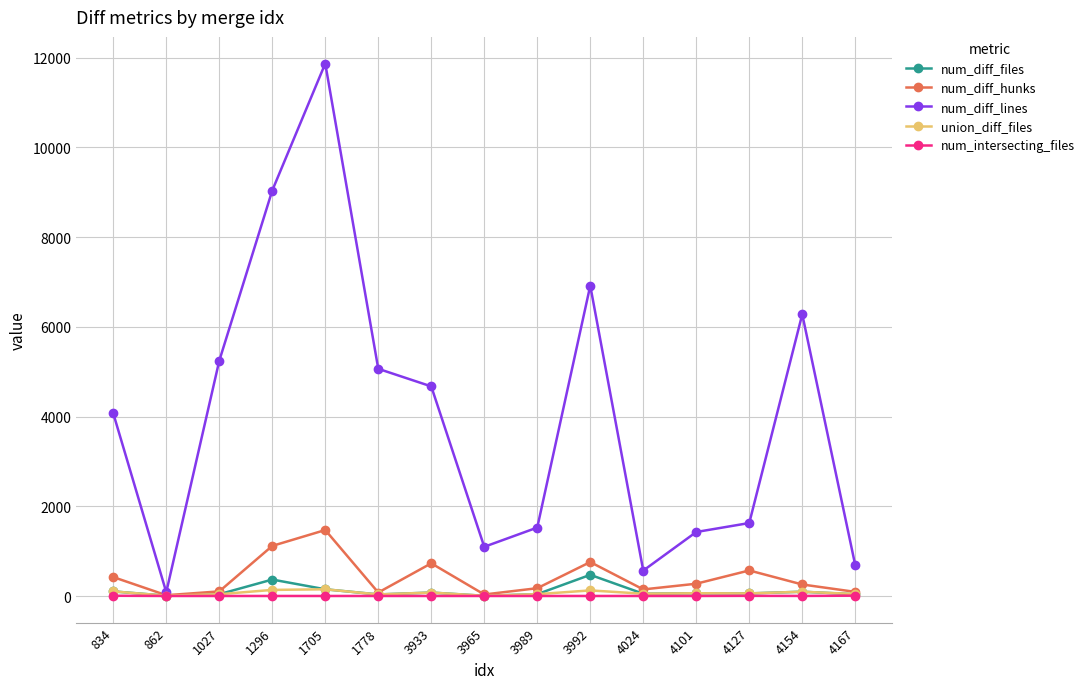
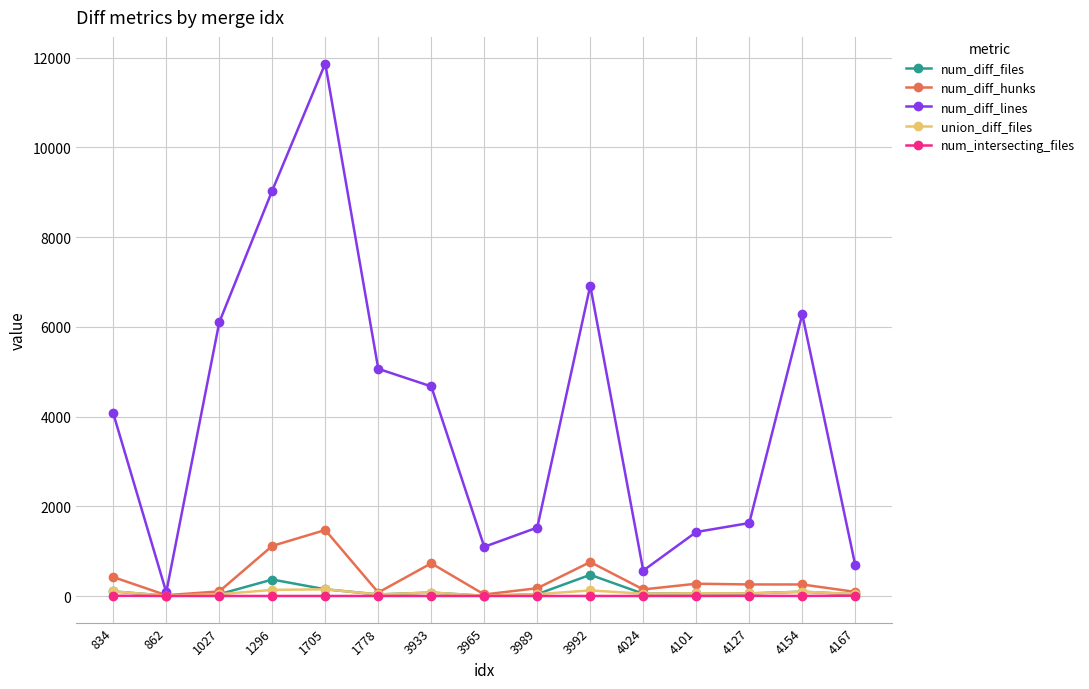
num_diff_lines, 1027: 5200 -> 6100
num_diff_hunks, 4127: 600 -> 300
